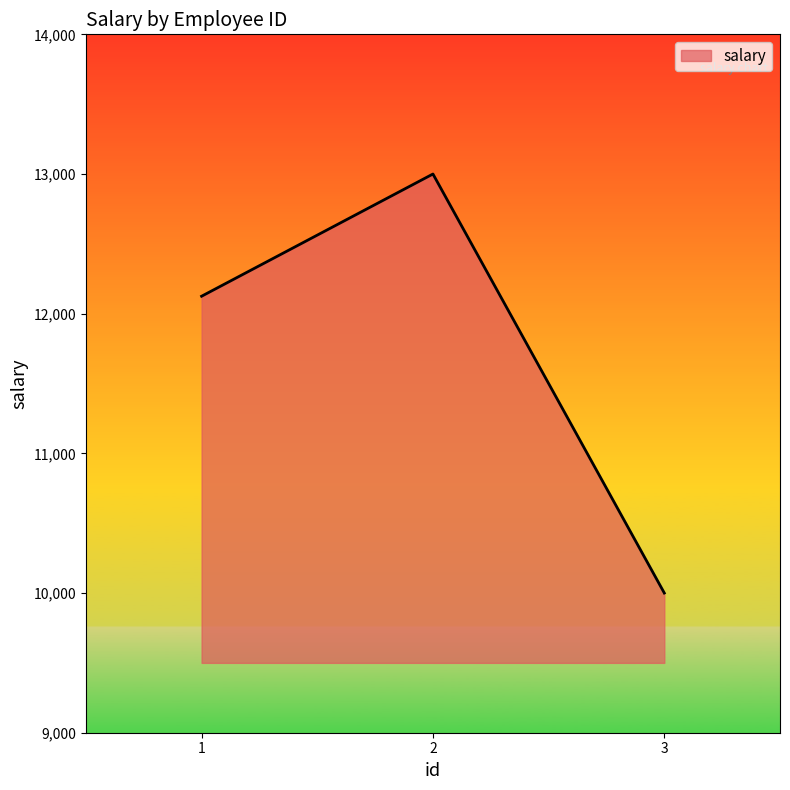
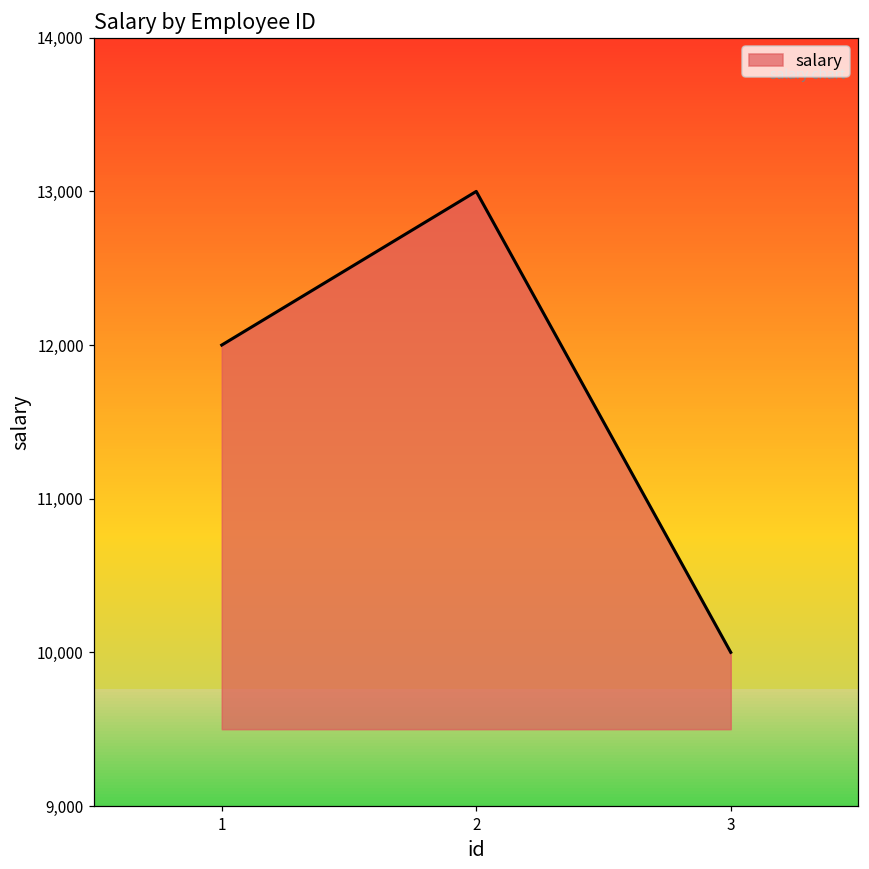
1: 12,130 -> 12,000
